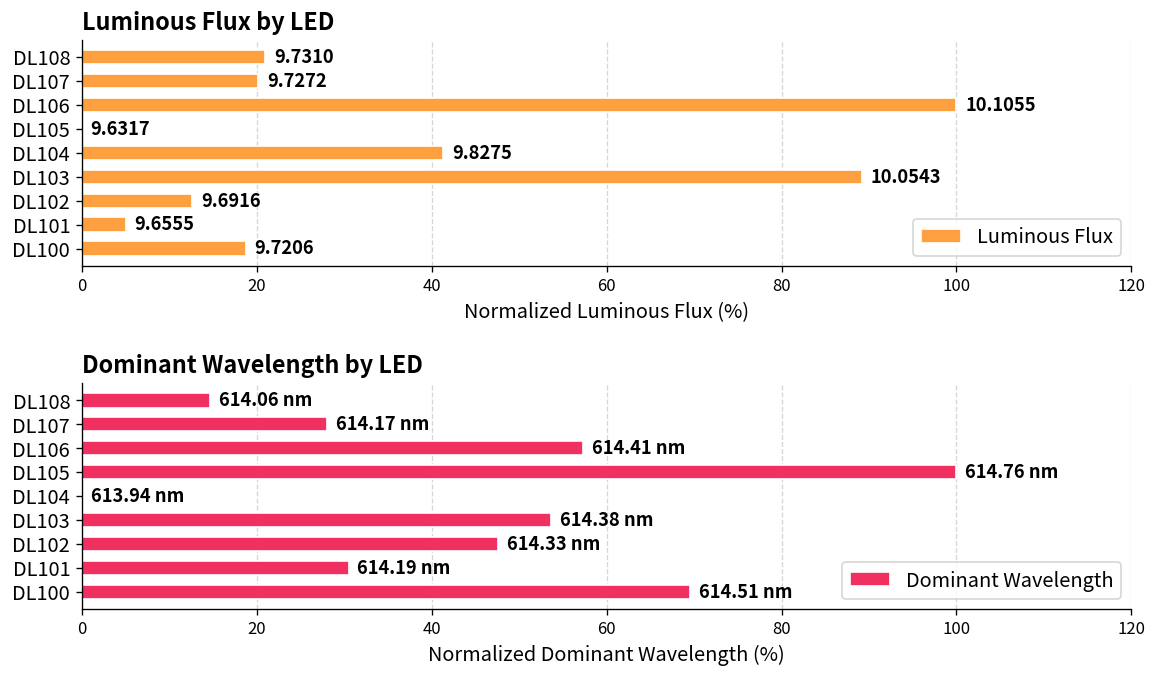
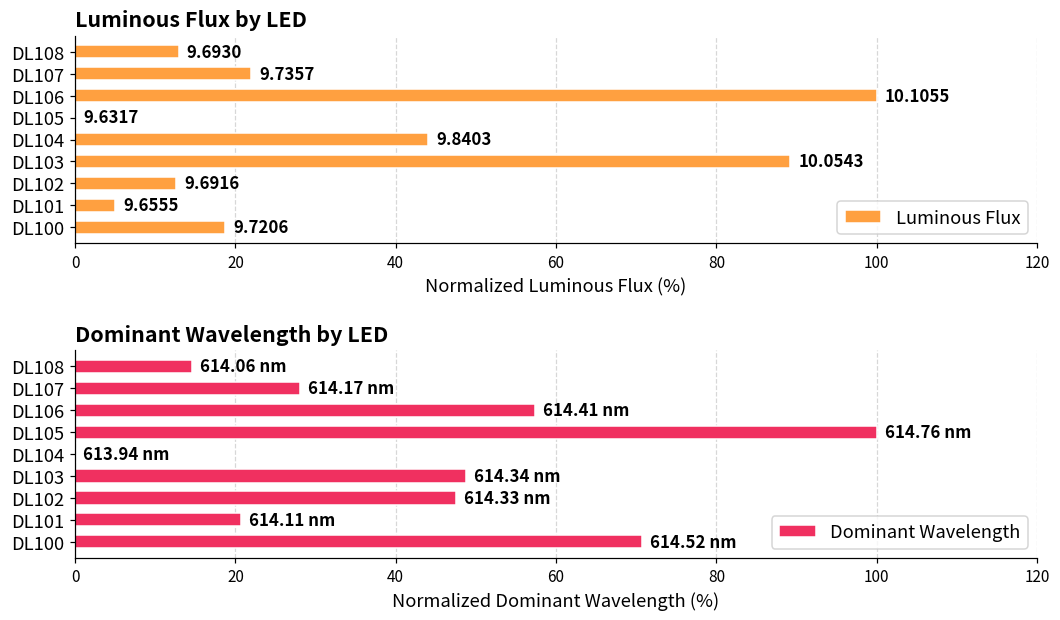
Luminous Flux by LED, DL108: 9.7310 -> 9.6930
Luminous Flux by LED, DL107: 9.7272 -> 9.7357
Luminous Flux by LED, DL104: 9.8275 -> 9.8403
Dominant Wavelength by LED, DL103: 614.38 -> 614.34
Dominant Wavelength by LED, DL101: 614.19 -> 614.11
Dominant Wavelength by LED, DL100: 614.51 -> 614.52
